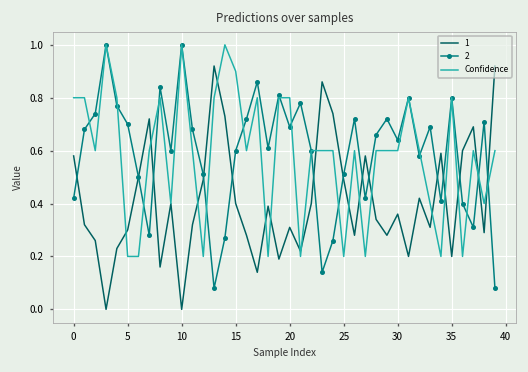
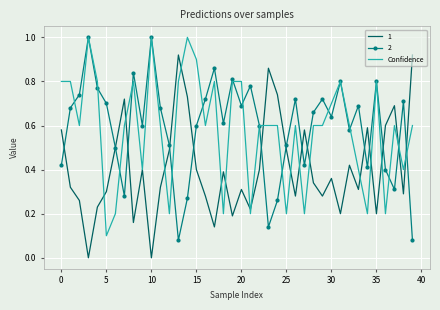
Confidence, 5: 0.2 -> 0.1
Confidence, 30: 0.6 -> 0.7
